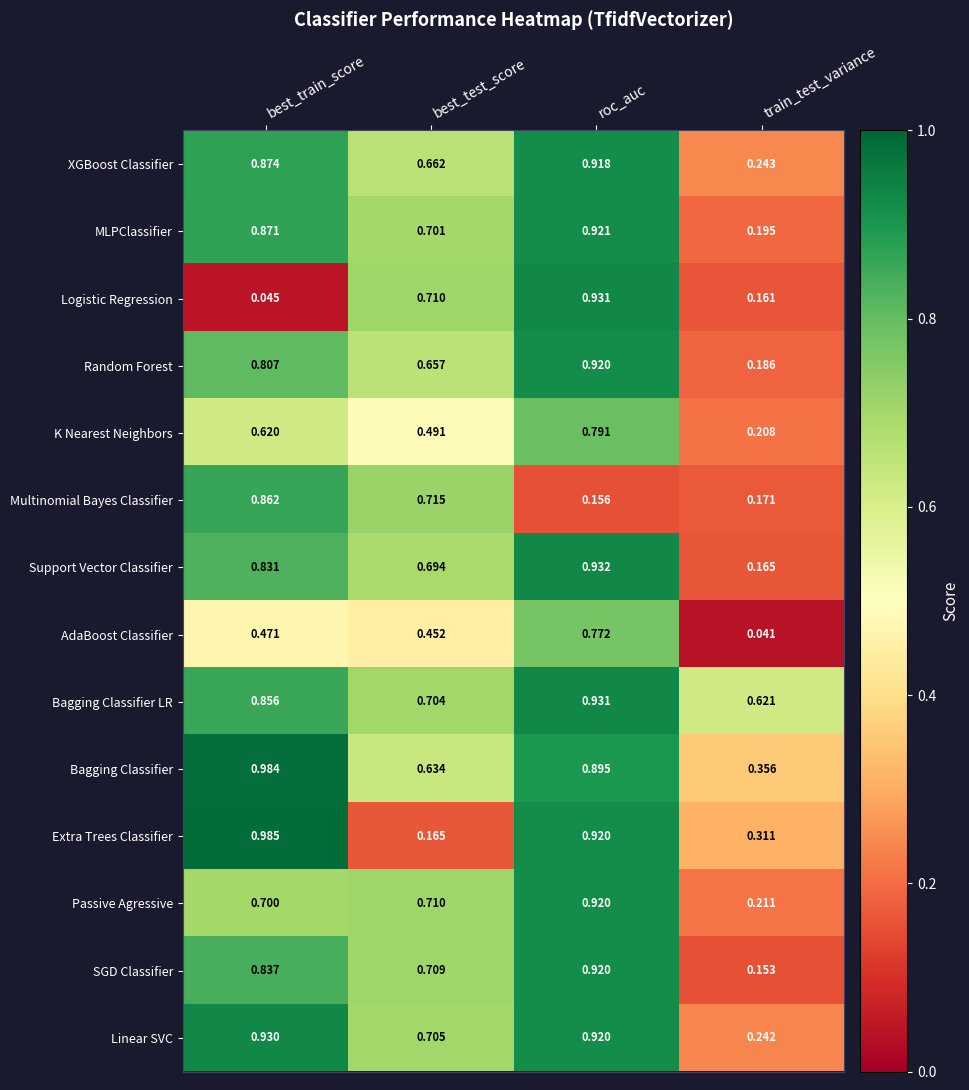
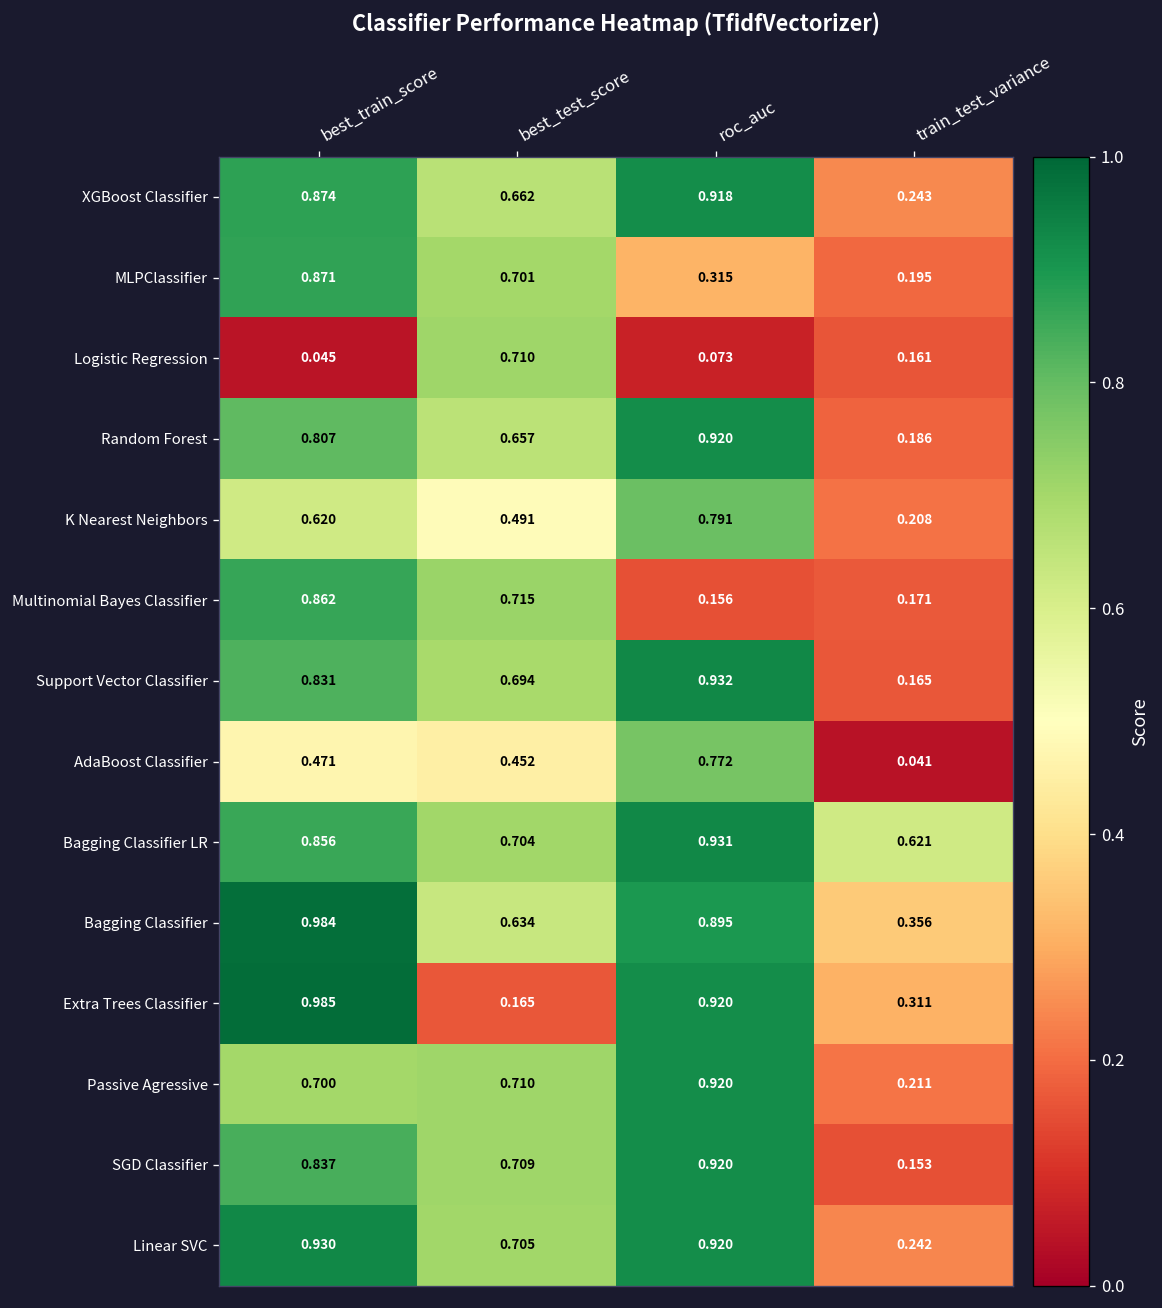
MLPClassifier, roc_auc: 0.921 -> 0.315
Logistic Regression, roc_auc: 0.931 -> 0.073
